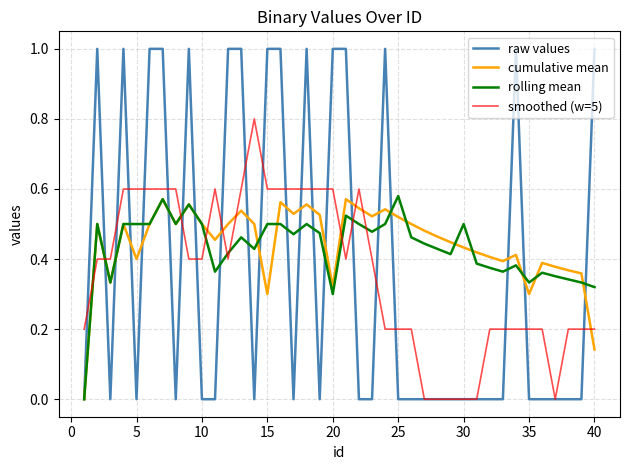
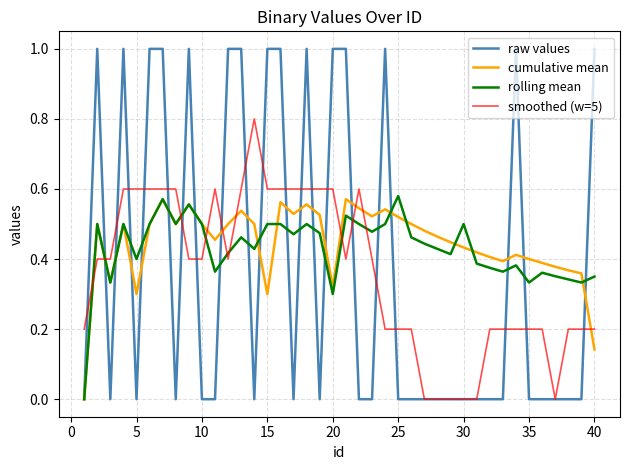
cumulative mean, 5: 0.4 -> 0.3
rolling mean, 5: 0.5 -> 0.4
cumulative mean, 35: 0.3 -> 0.4
rolling mean, 40: 0.32 -> 0.35
